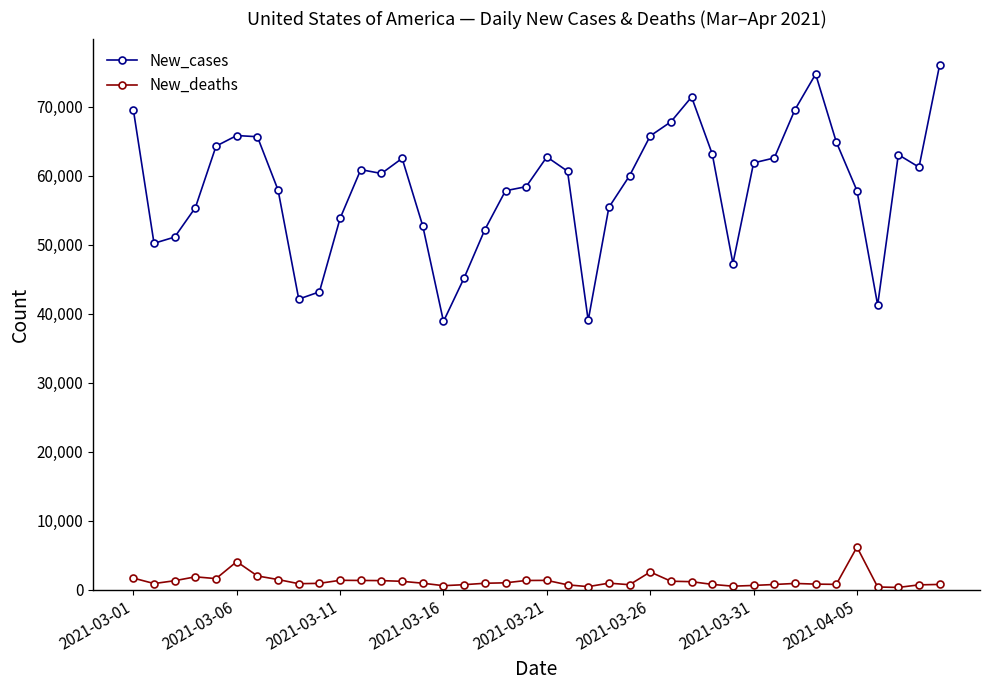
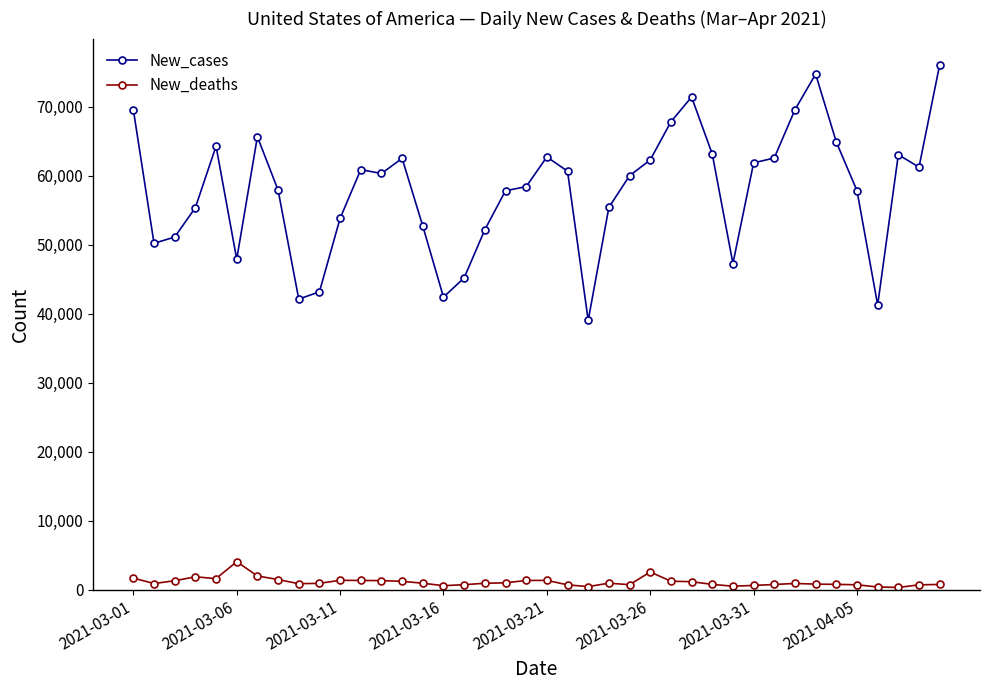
New_cases, 2021-03-06: 66,000 -> 48,000
New_cases, 2021-03-16: 39,000 -> 42,000
New_cases, 2021-03-26: 66,000 -> 62,000
New_deaths, 2021-04-05: 6,000 -> 1,000
